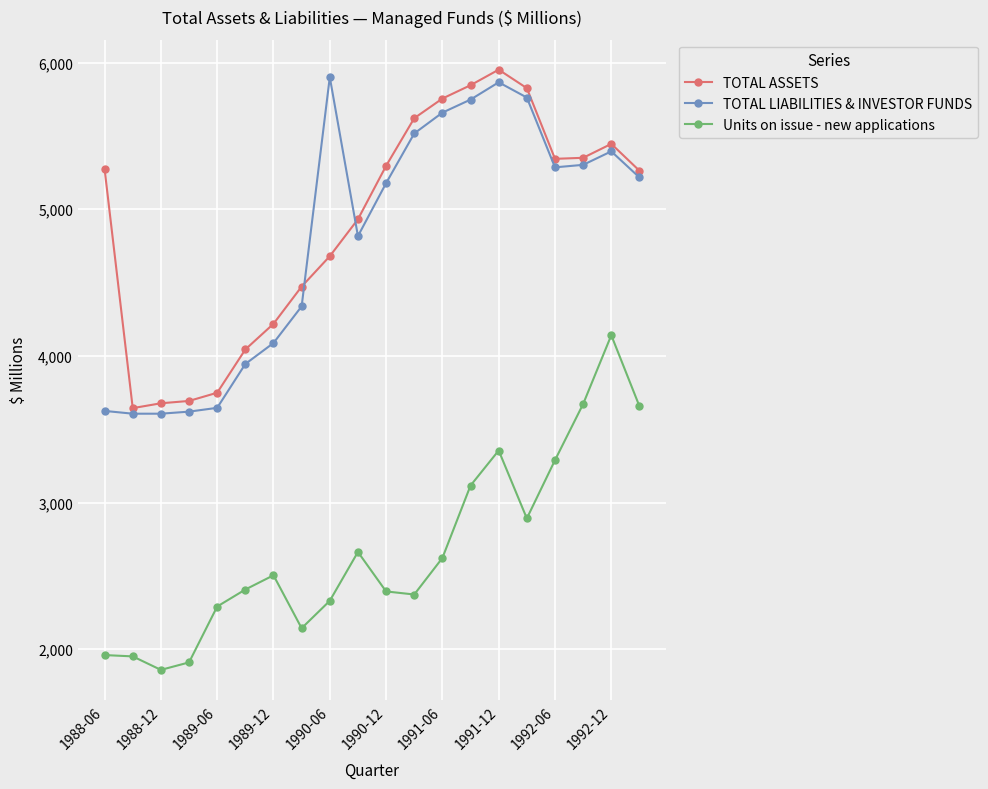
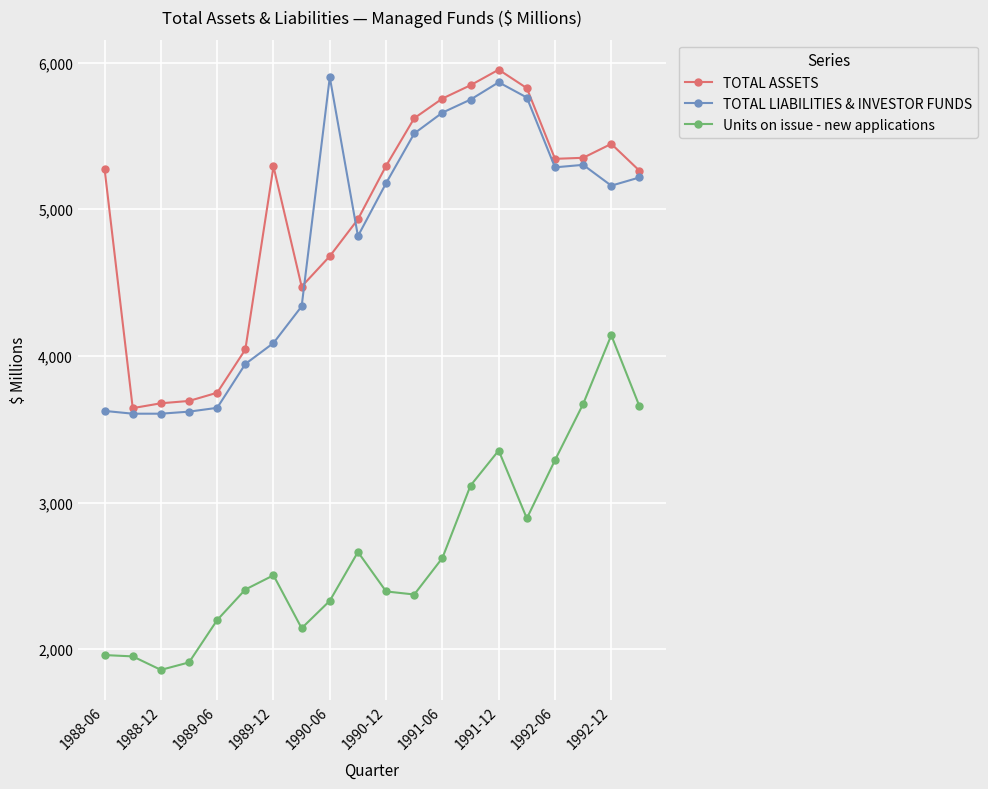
Units on issue - new applications, 1989-06: 2,290 -> 2,200
TOTAL ASSETS, 1989-12: 4,220 -> 5,290
TOTAL LIABILITIES & INVESTOR FUNDS, 1992-12: 5,400 -> 5,160
